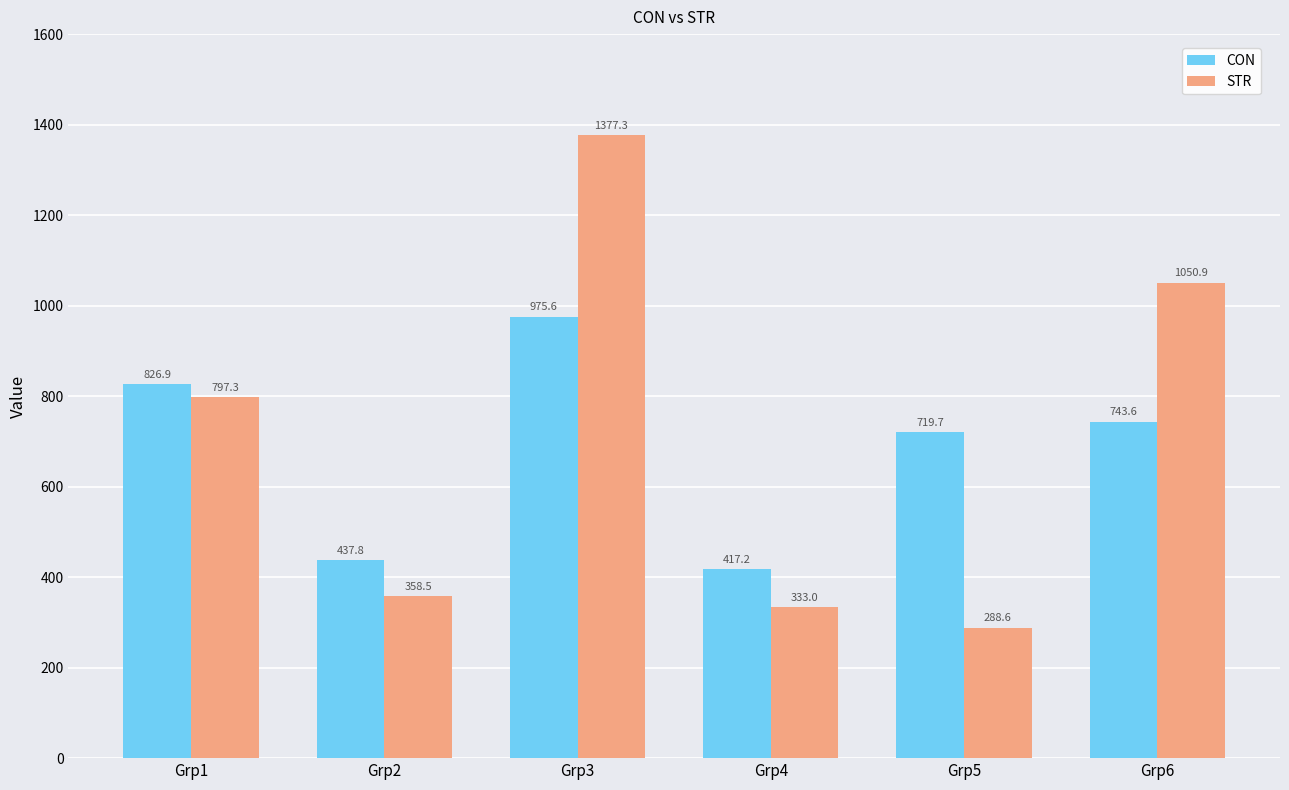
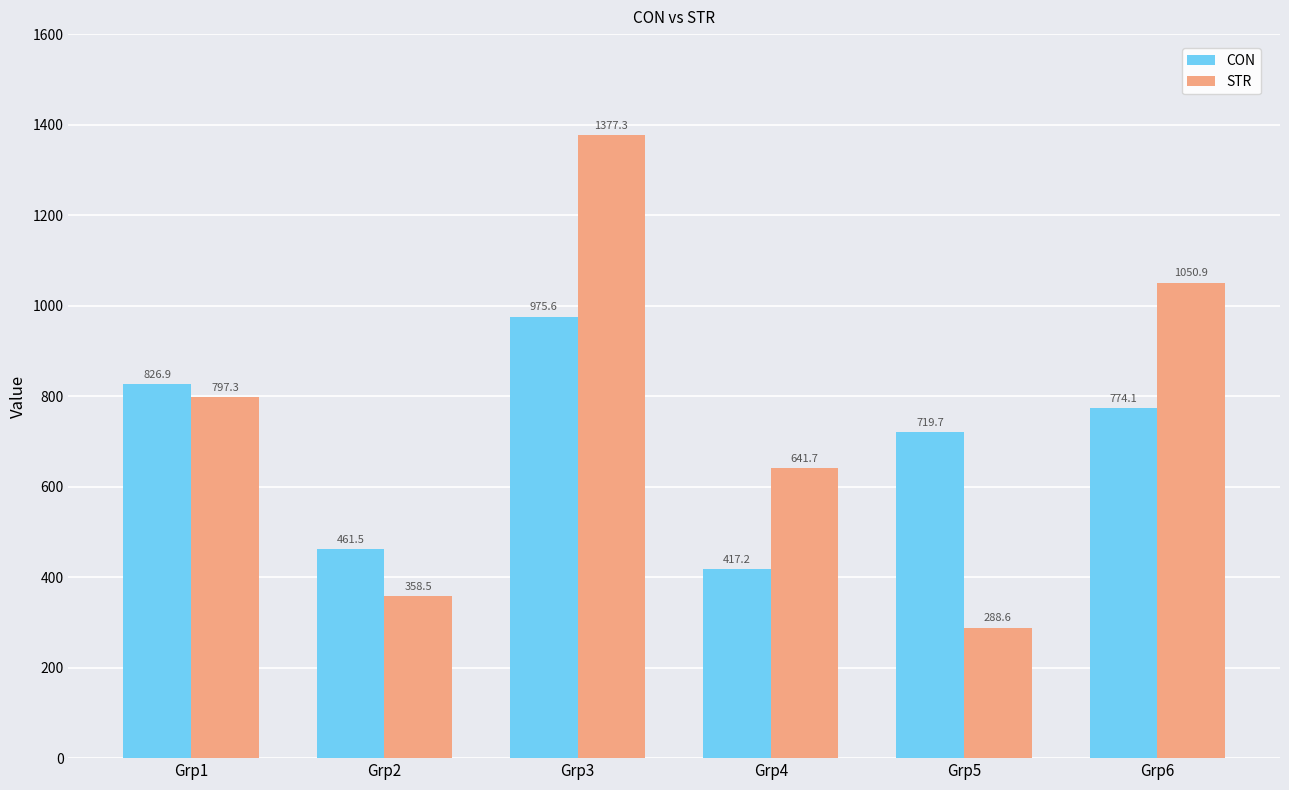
CON, Grp2: 437.8 -> 461.5
STR, Grp4: 333.0 -> 641.7
CON, Grp6: 743.6 -> 774.1
